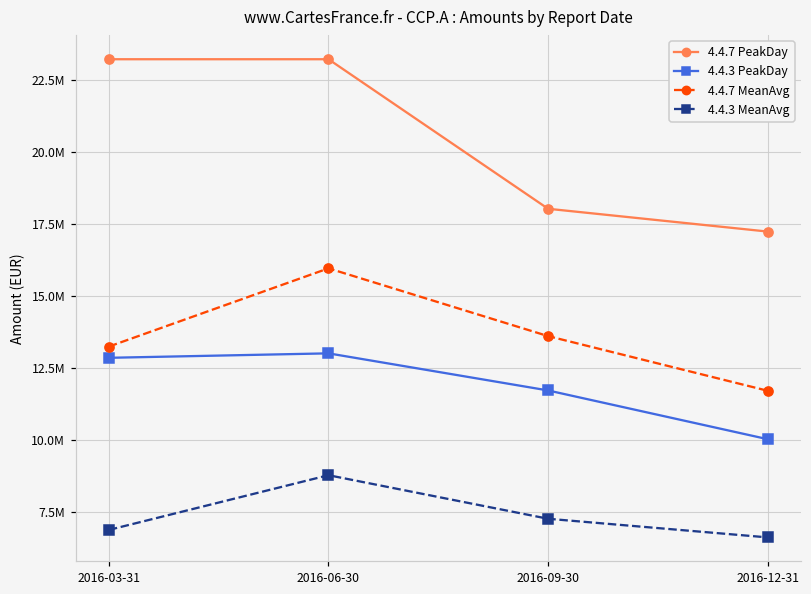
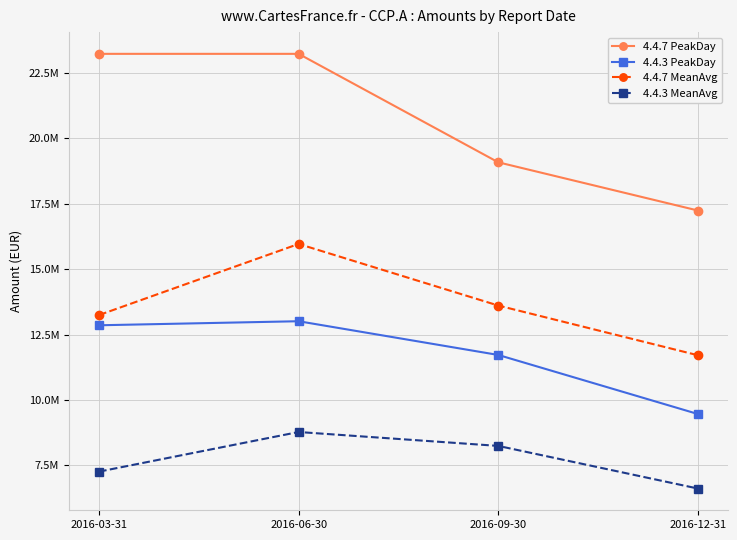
4.4.3 MeanAvg, 2016-03-31: 6900000 -> 7300000
4.4.7 PeakDay, 2016-09-30: 18000000 -> 19100000
4.4.3 MeanAvg, 2016-09-30: 7300000 -> 8200000
4.4.3 PeakDay, 2016-12-31: 10000000 -> 9500000
